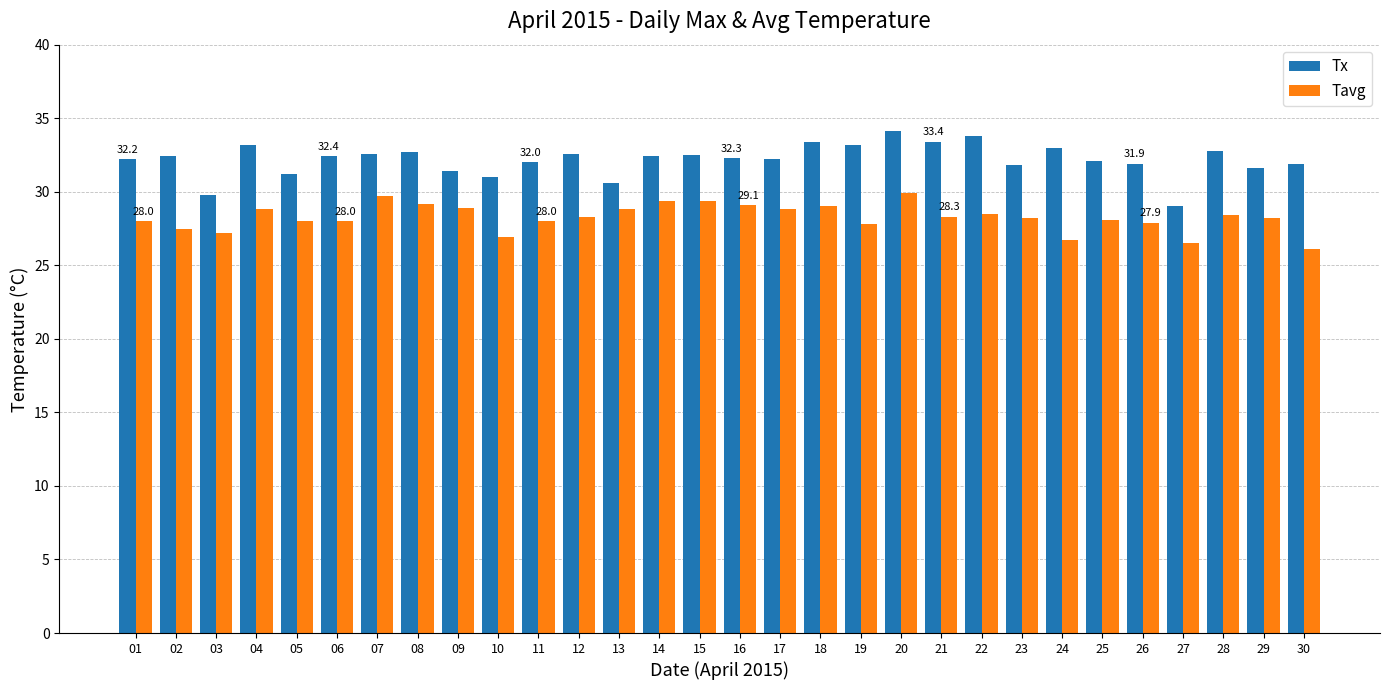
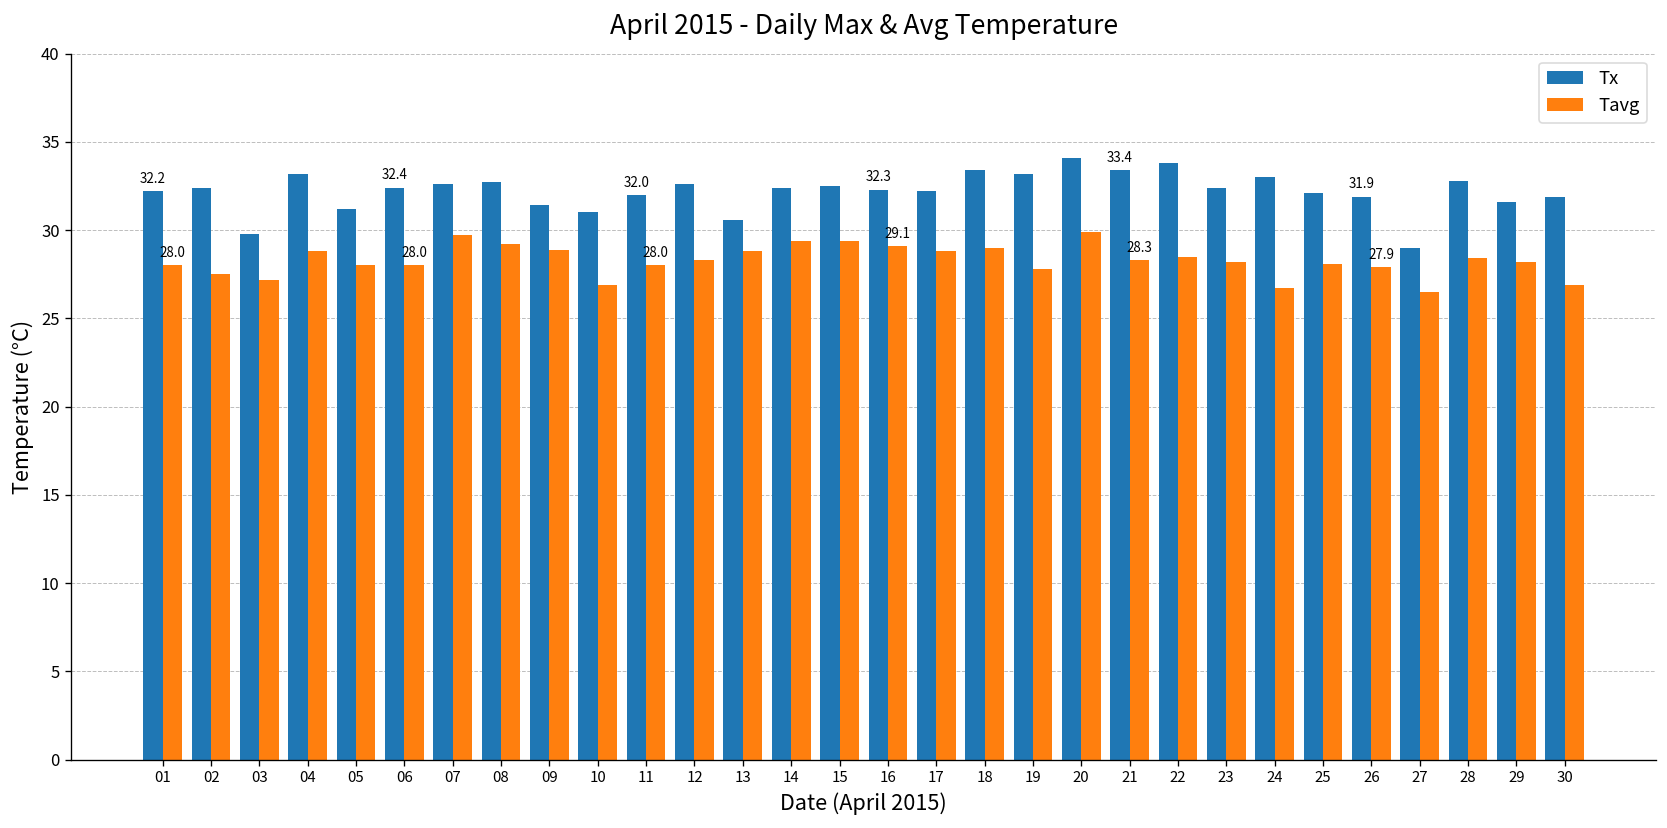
Tx, 23: 31.8 -> 32.4
Tavg, 30: 26.1 -> 26.9
